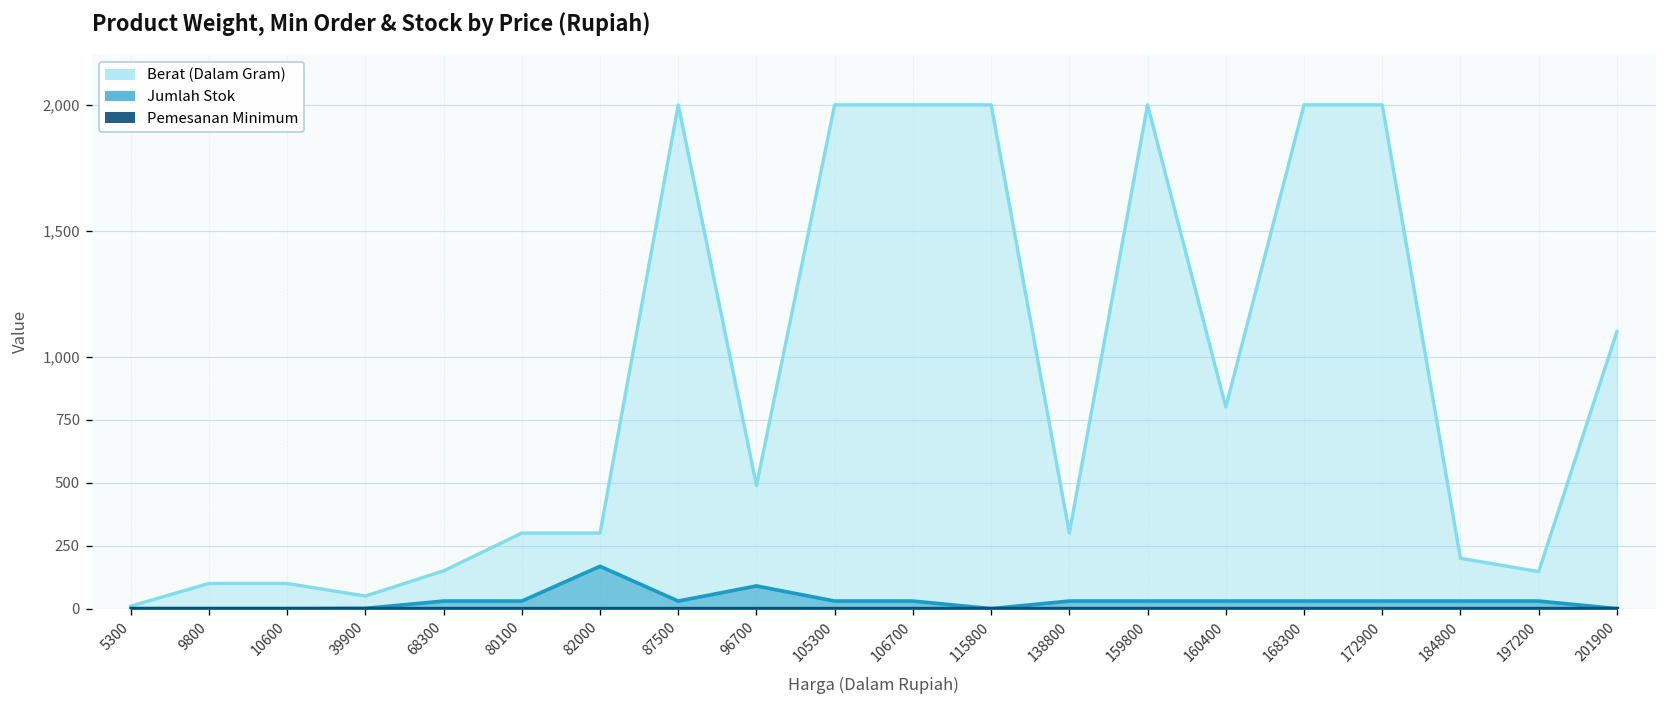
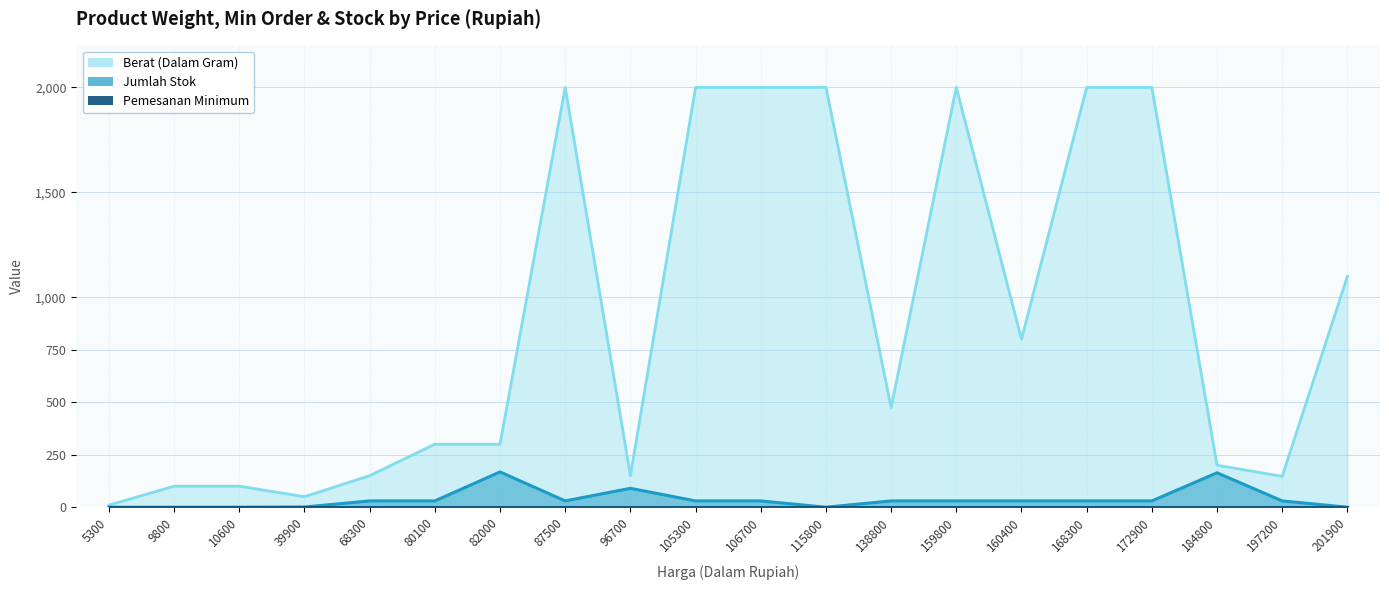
Berat (Dalam Gram), 96700: 490 -> 150
Berat (Dalam Gram), 138800: 300 -> 480
Jumlah Stok, 184800: 30 -> 160
